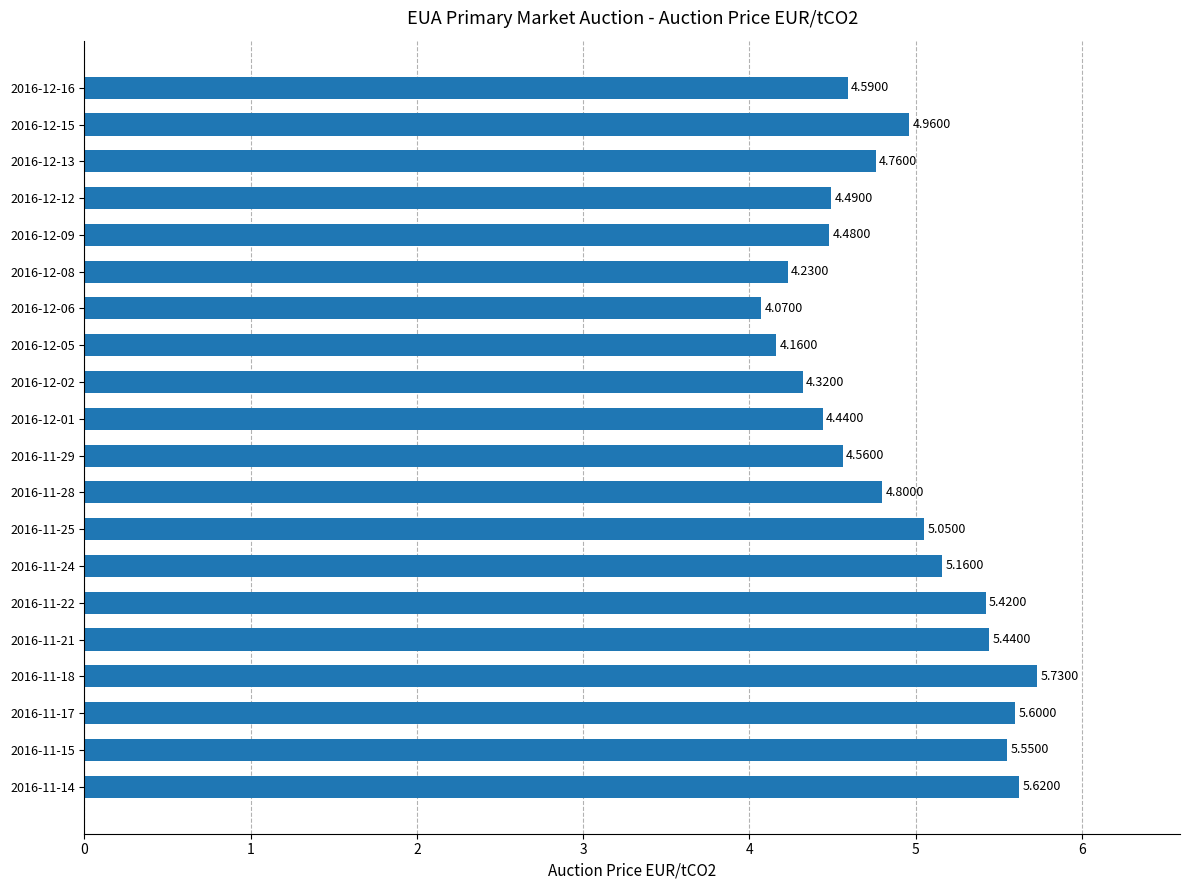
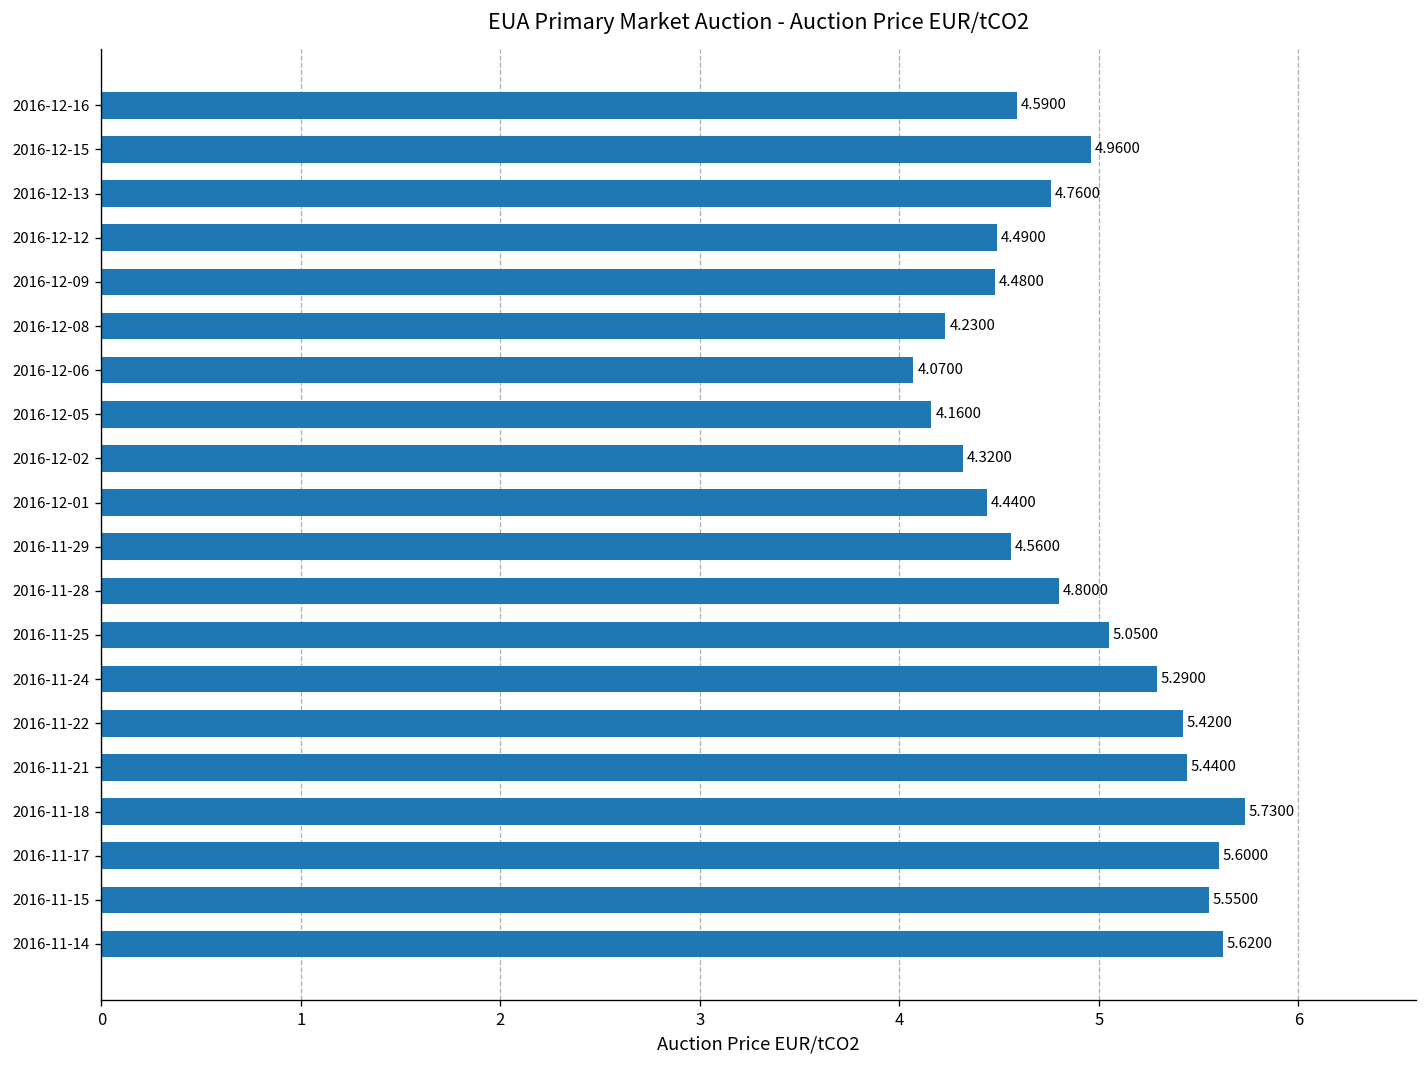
2016-11-24: 5.1600 -> 5.2900
